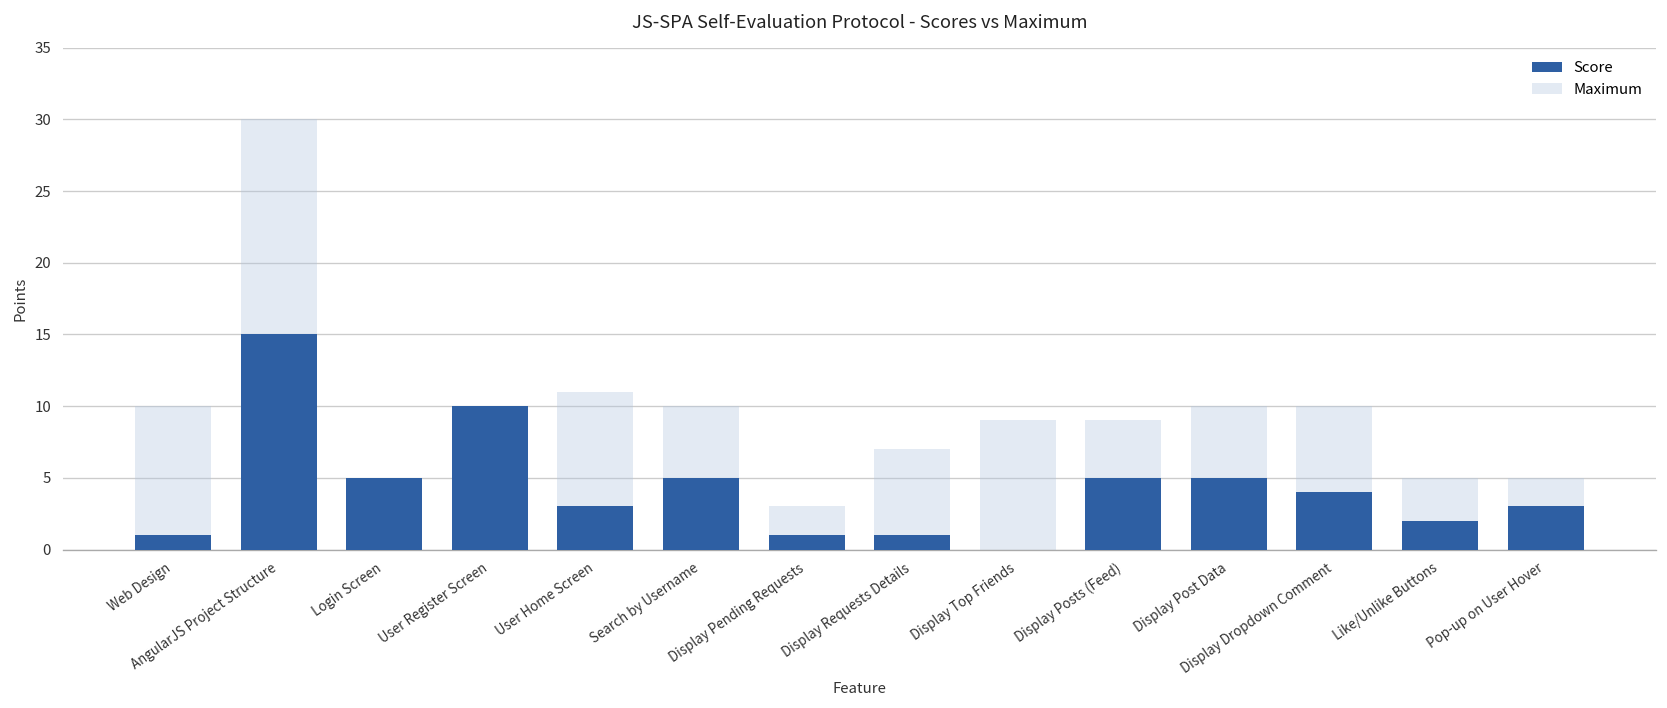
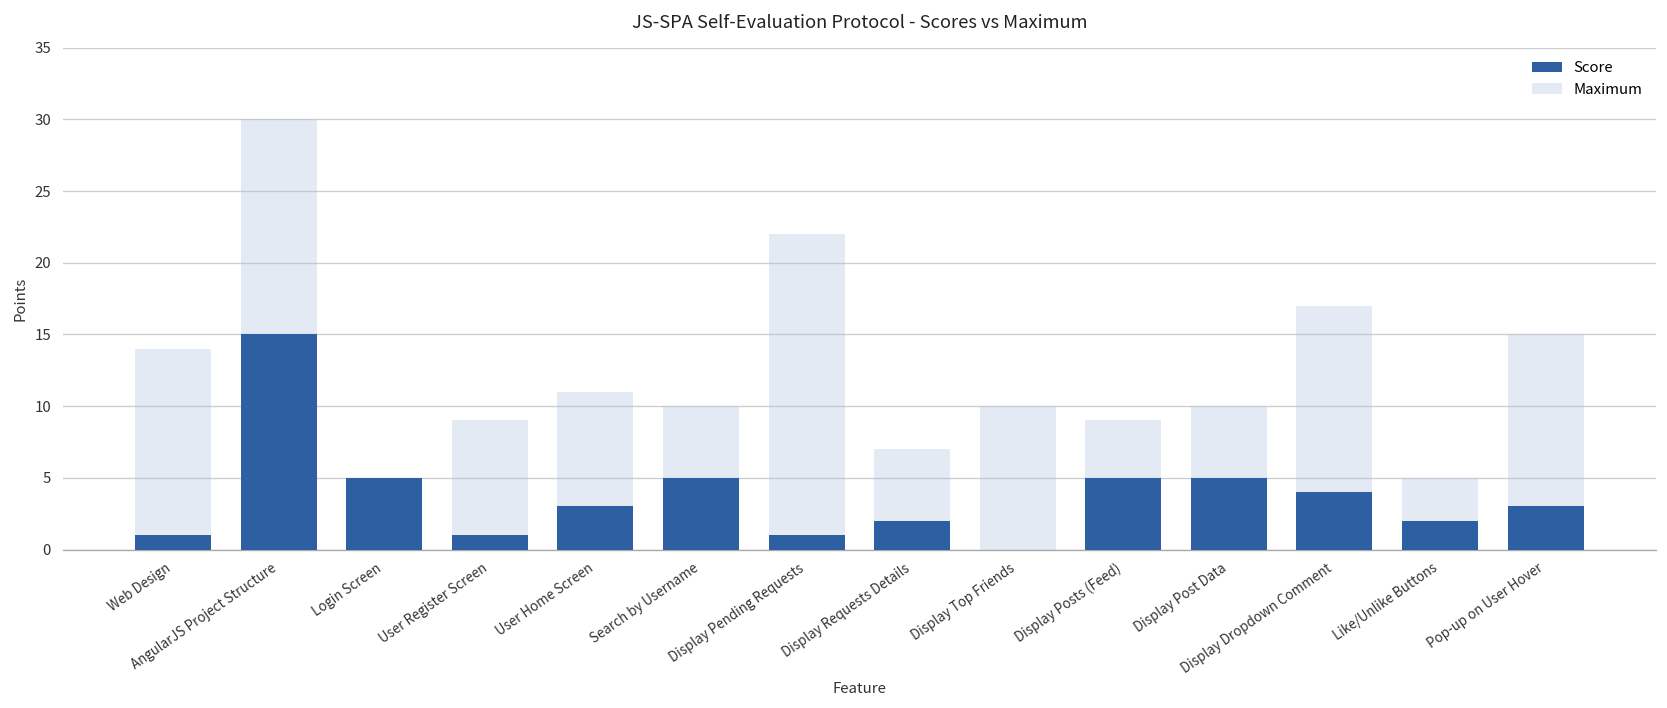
Maximum, Web Design: 10 -> 14
Score, User Register Screen: 10 -> 1
Maximum, Display Pending Requests: 3 -> 22
Score, Display Requests Details: 1 -> 2
Maximum, Display Top Friends: 9 -> 10
Maximum, Display Dropdown Comment: 10 -> 17
Maximum, Pop-up on User Hover: 5 -> 15
